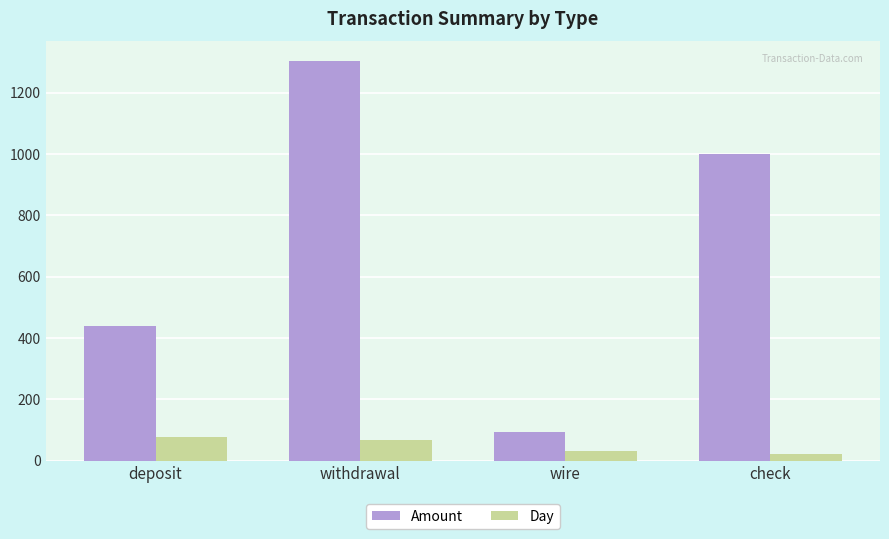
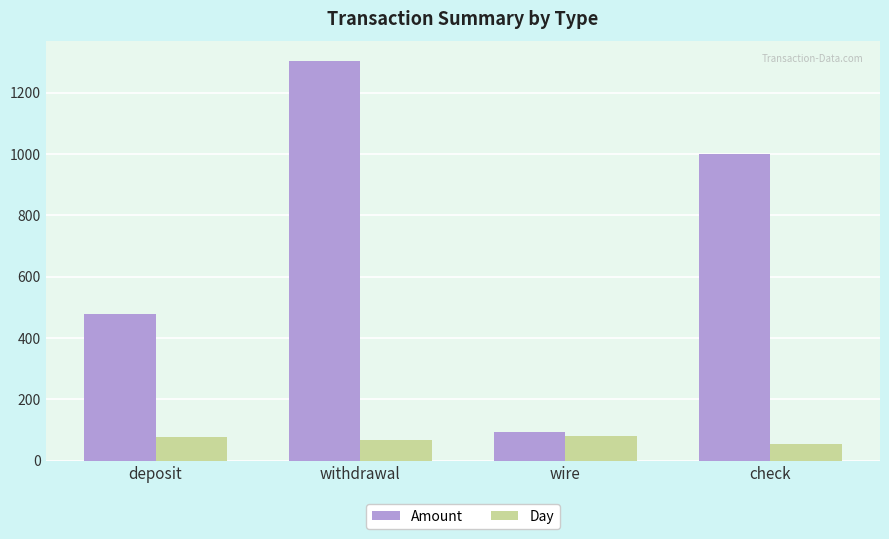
Amount, deposit: 440 -> 480
Day, wire: 30 -> 80
Day, check: 20 -> 60
